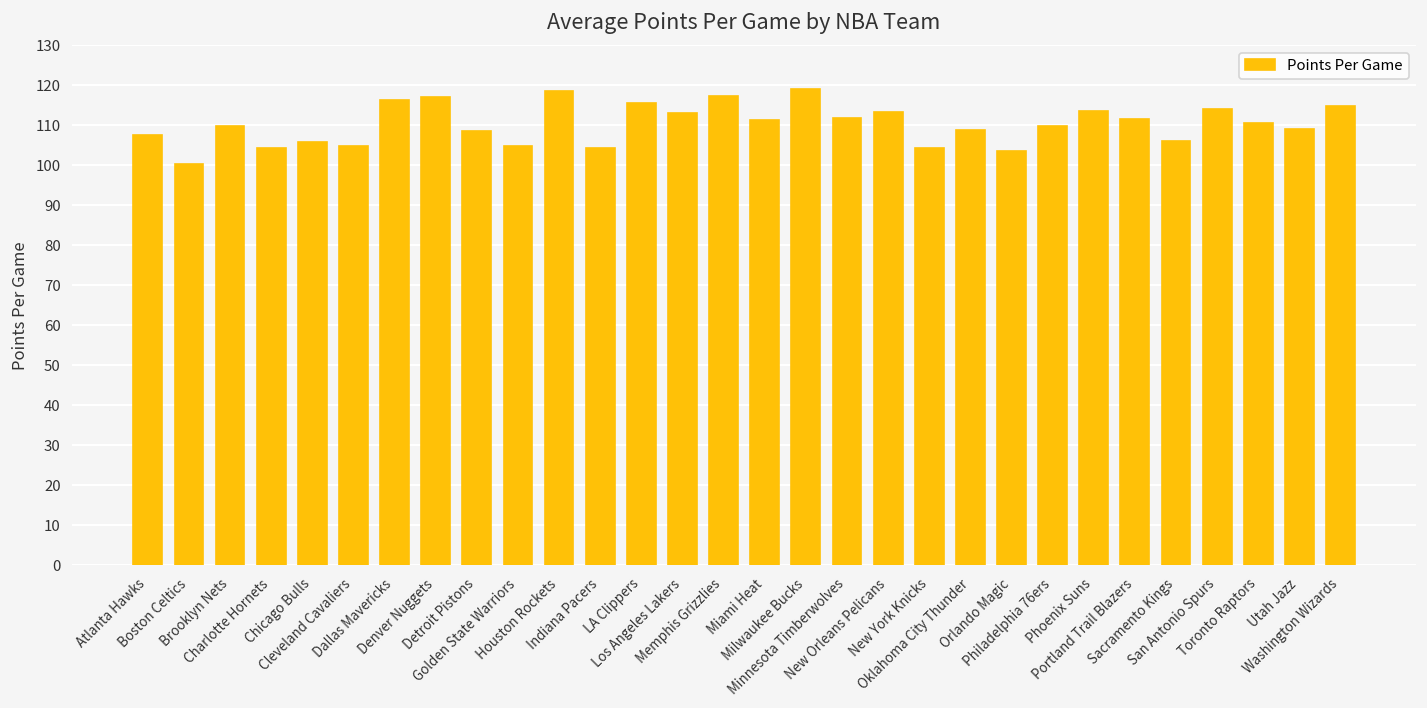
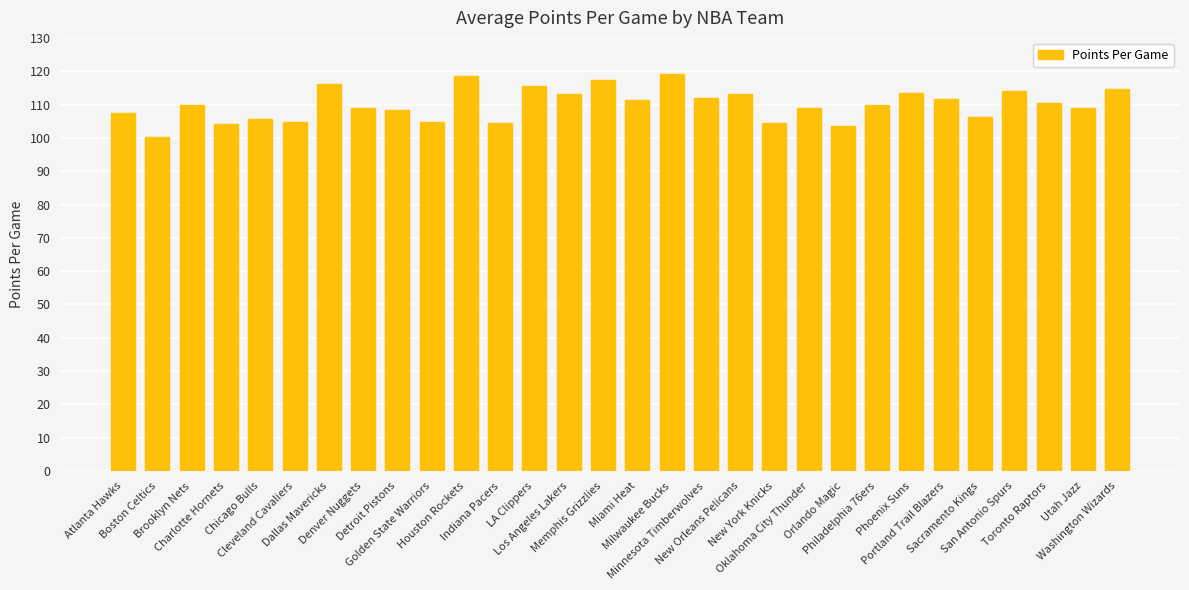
Denver Nuggets: 117 -> 109
